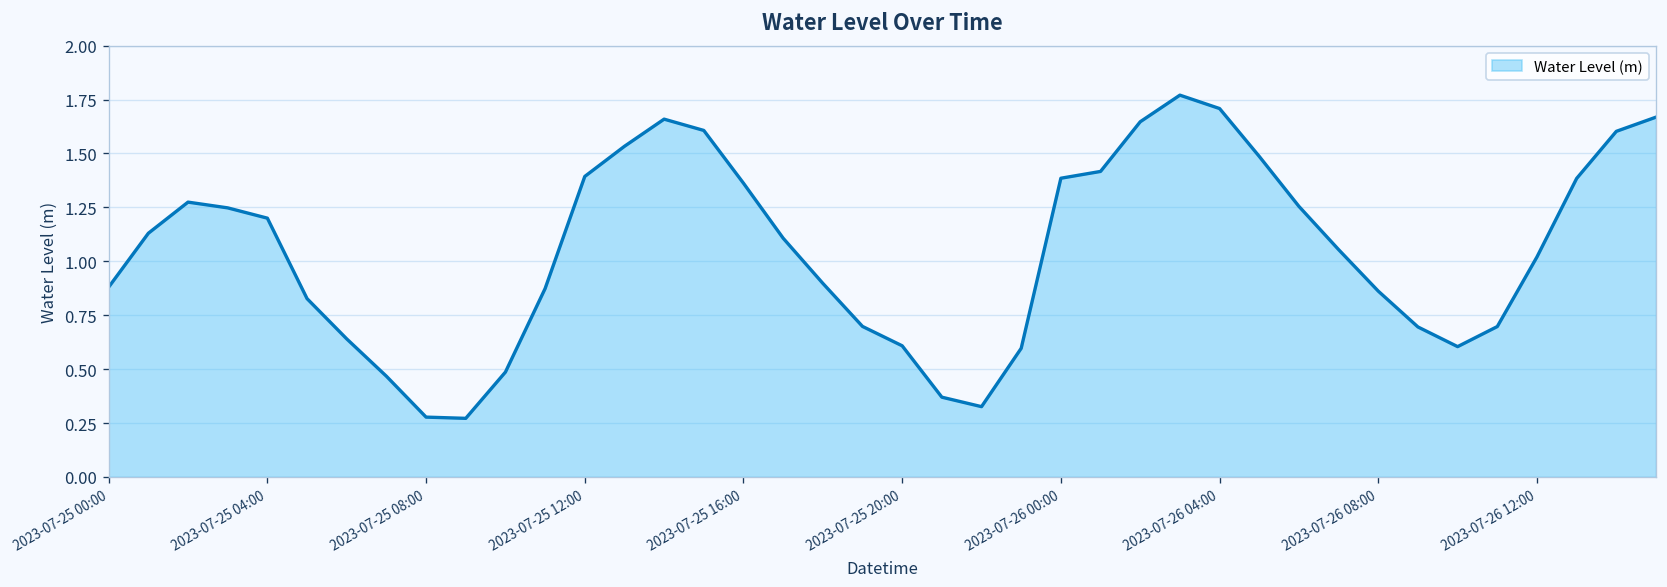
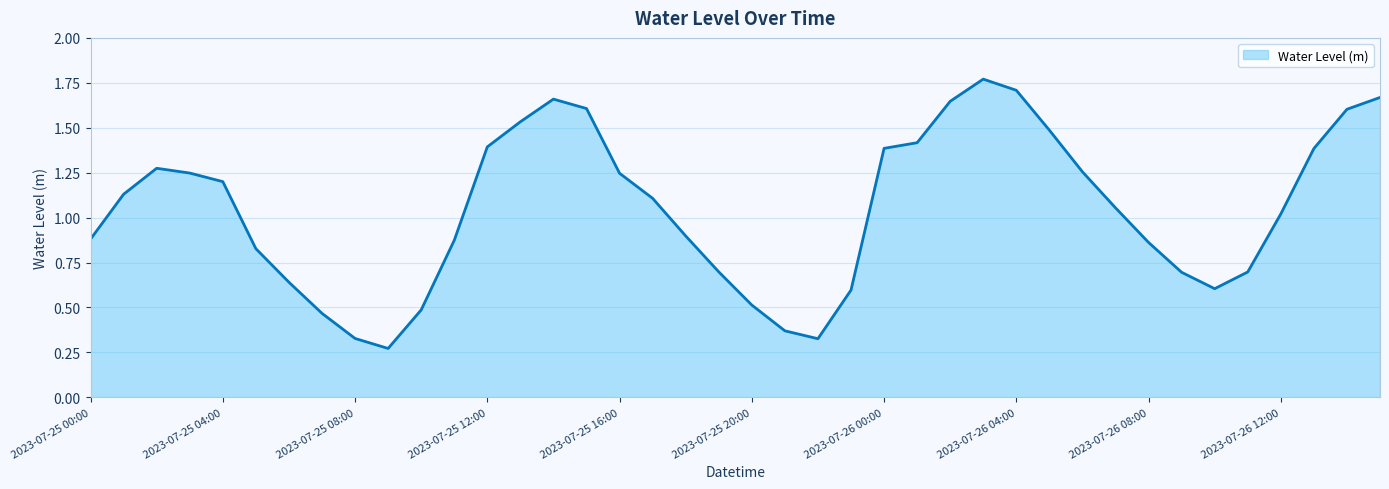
2023-07-25 08:00: 0.28 -> 0.33
2023-07-25 16:00: 1.36 -> 1.25
2023-07-25 20:00: 0.61 -> 0.51
